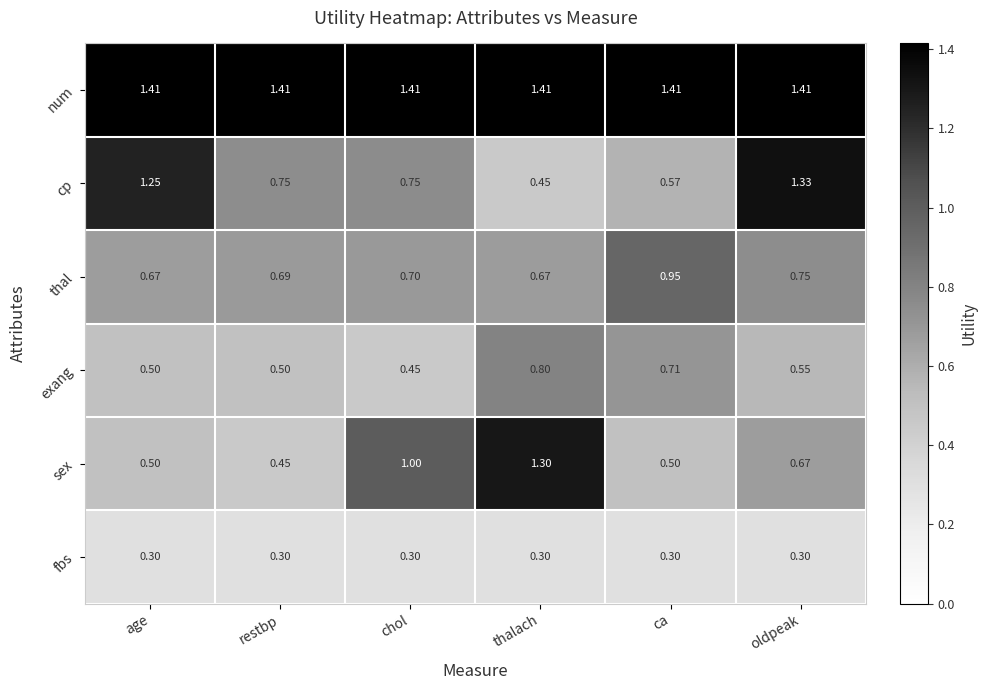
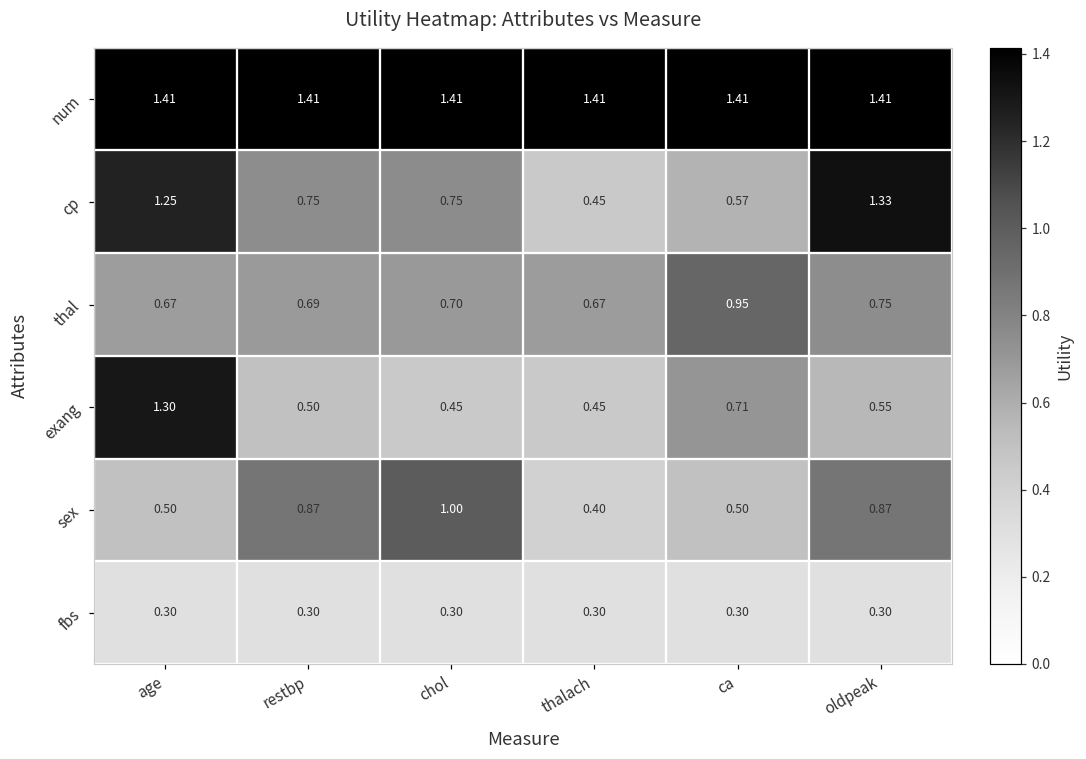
exang, age: 0.50 -> 1.30
exang, thalach: 0.80 -> 0.45
sex, restbp: 0.45 -> 0.87
sex, thalach: 1.30 -> 0.40
sex, oldpeak: 0.67 -> 0.87
